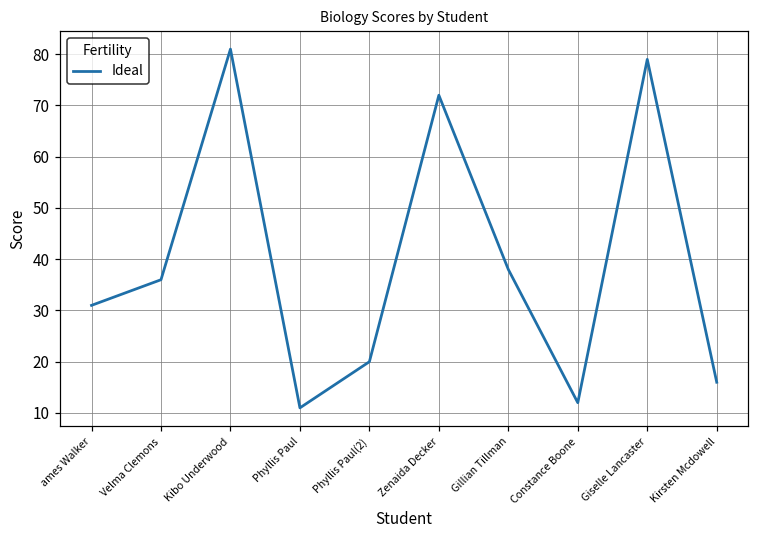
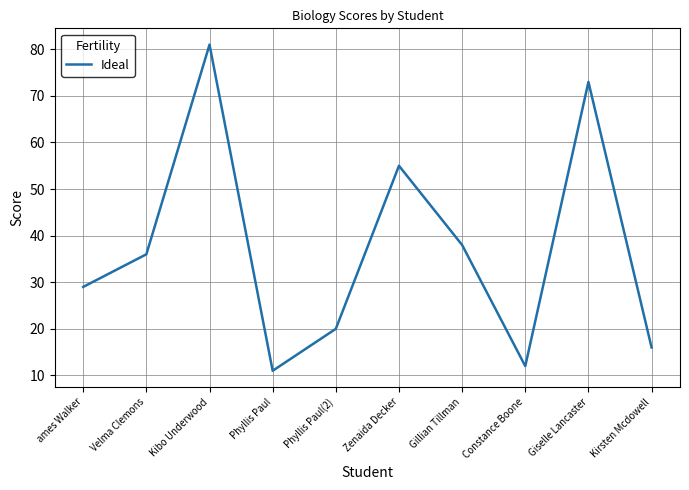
ames Walker: 31 -> 29
Zenaida Decker: 72 -> 55
Giselle Lancaster: 79 -> 73
